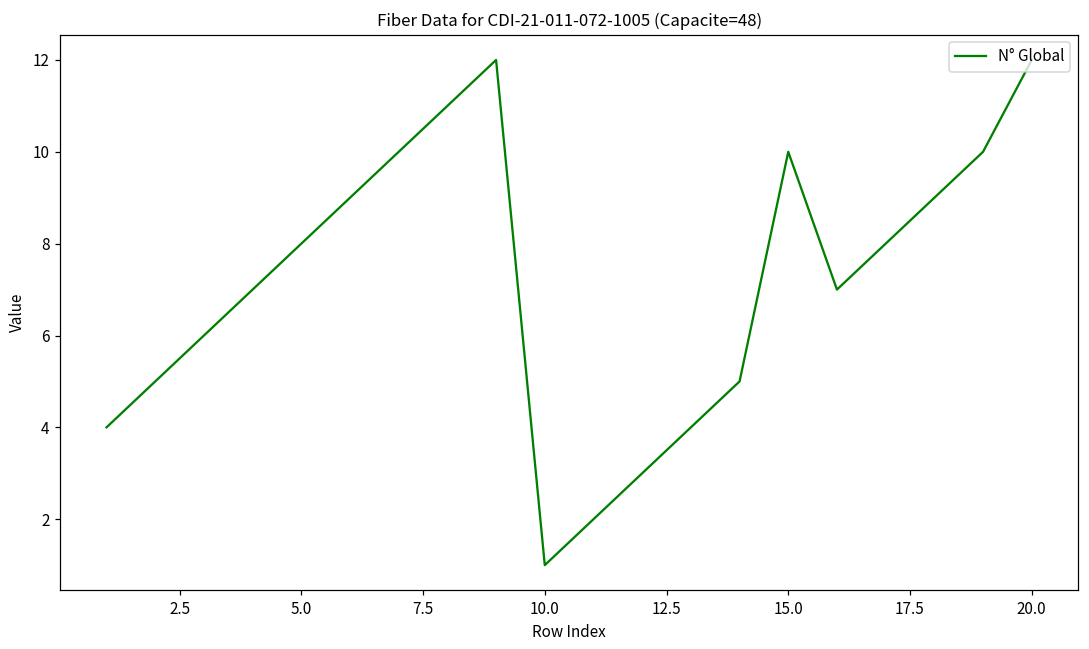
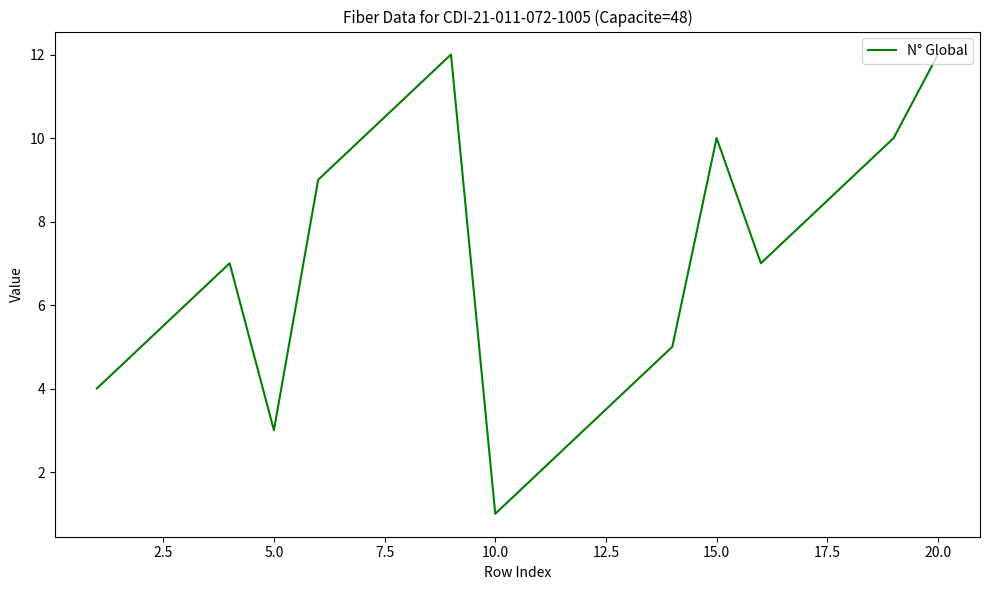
5.0: 8 -> 3
